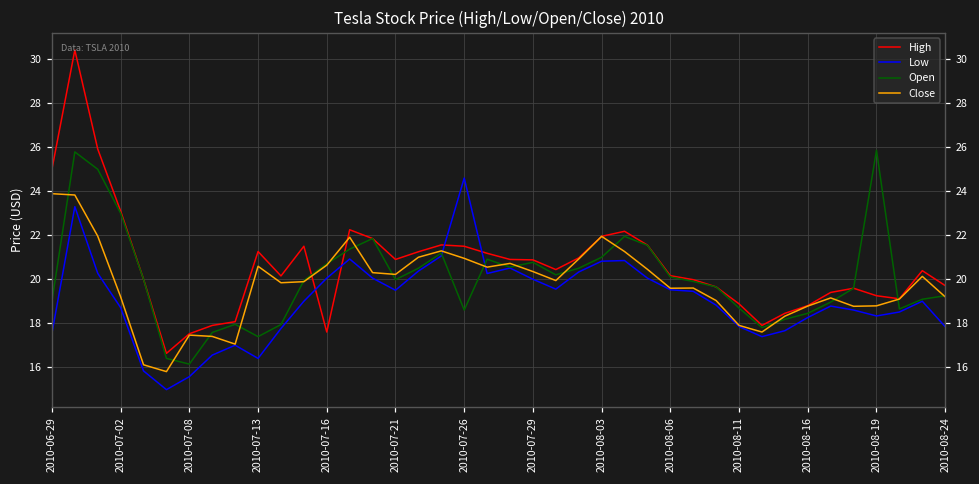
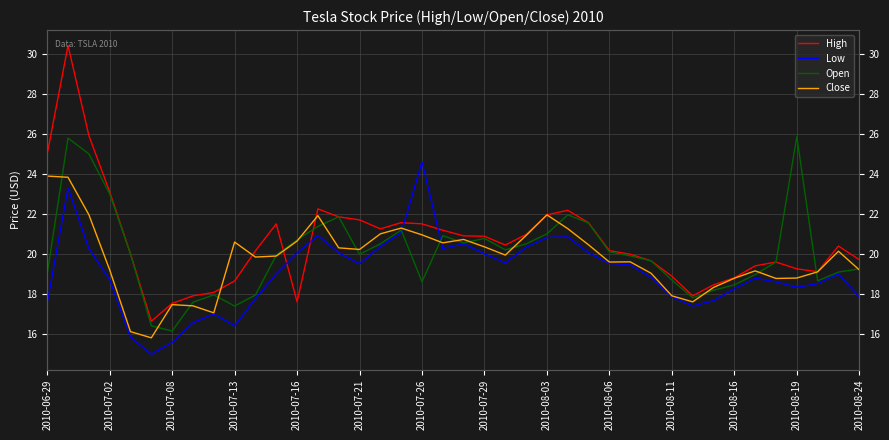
High, 2010-07-13: 21.3 -> 18.6
High, 2010-07-21: 20.9 -> 21.7
